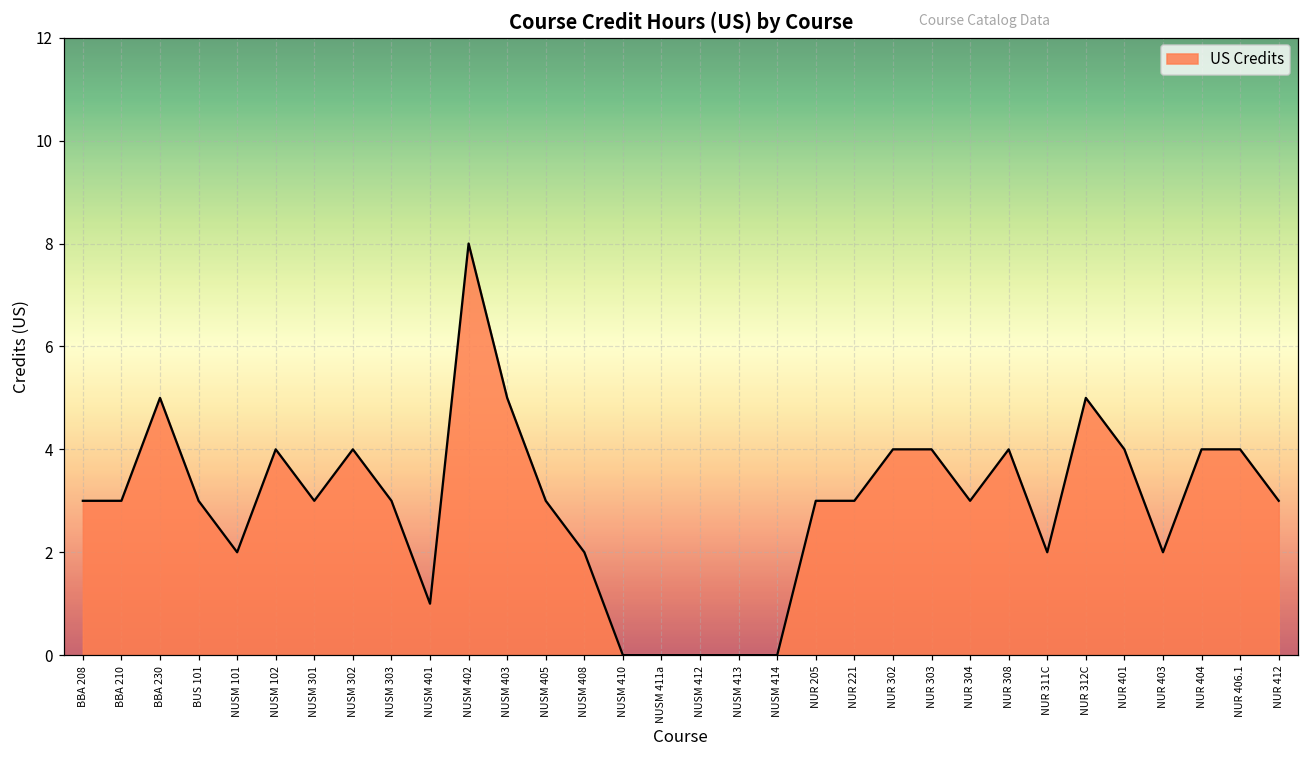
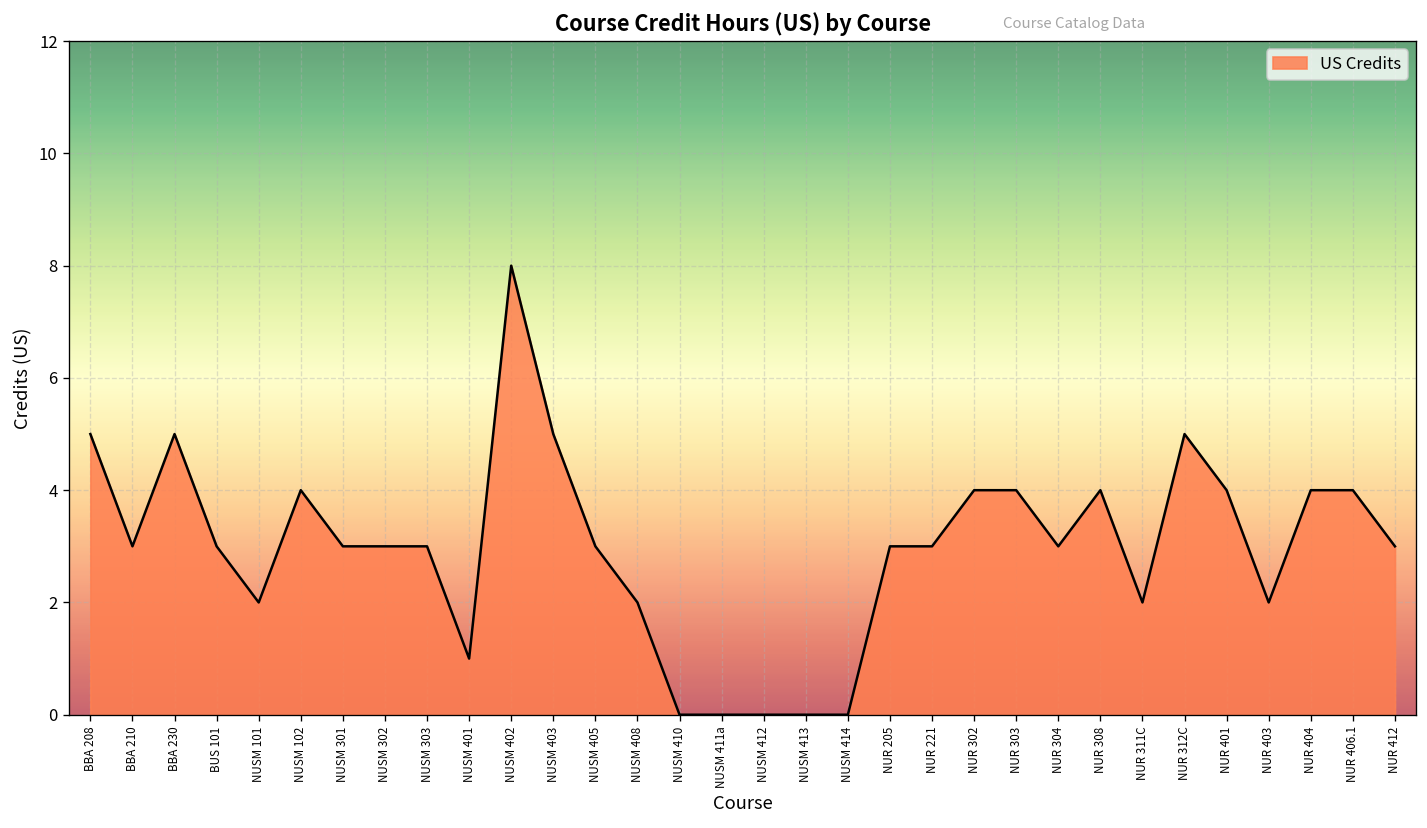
BBA 208: 3 -> 5
NUSM 302: 4 -> 3
